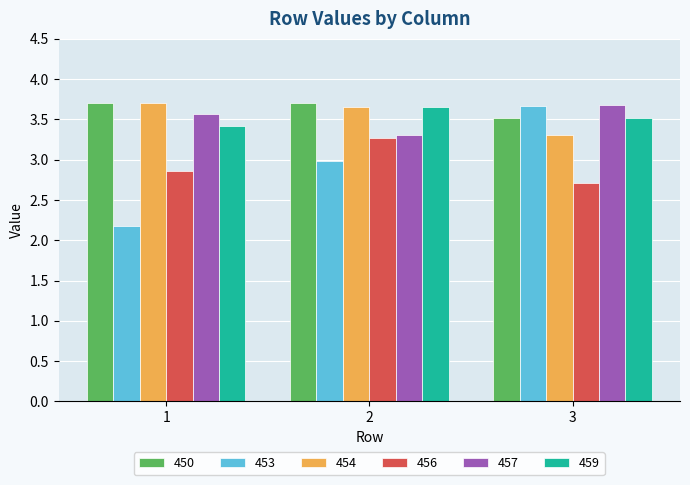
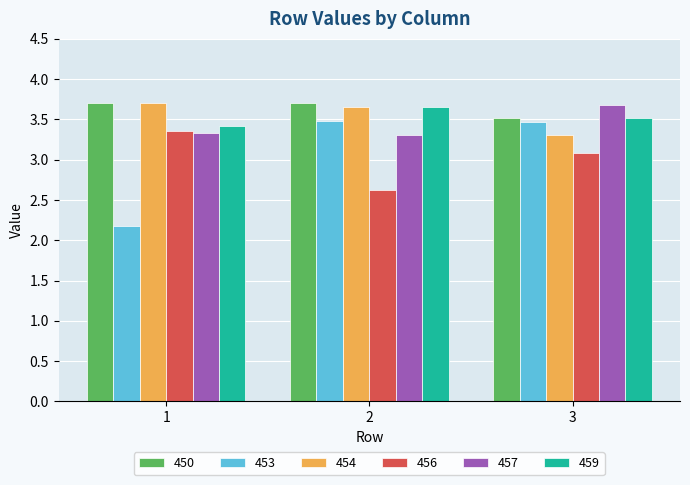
456, 1: 2.9 -> 3.4
457, 1: 3.6 -> 3.3
453, 2: 3.0 -> 3.5
456, 2: 3.3 -> 2.6
453, 3: 3.7 -> 3.5
456, 3: 2.7 -> 3.1
